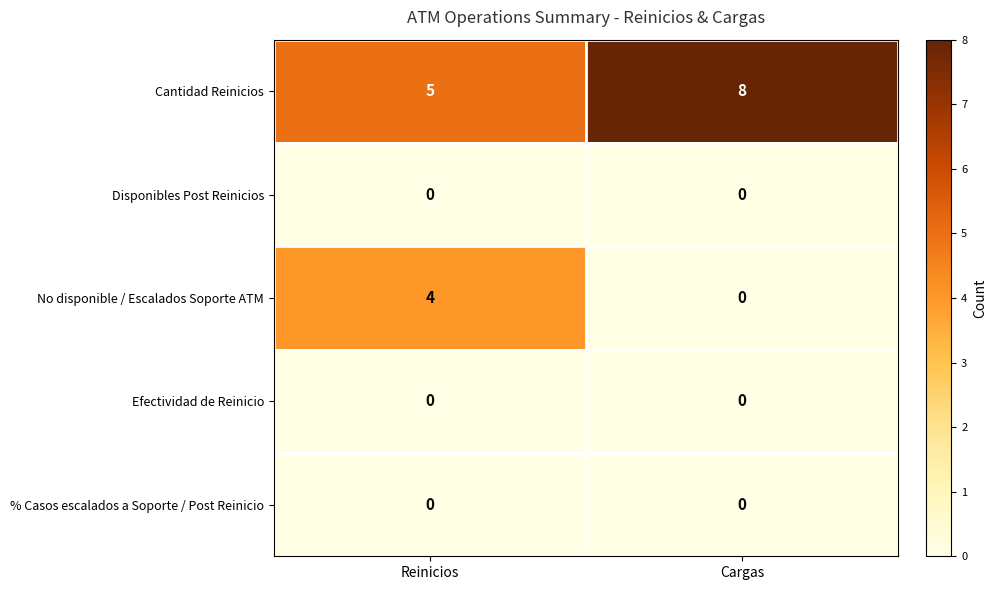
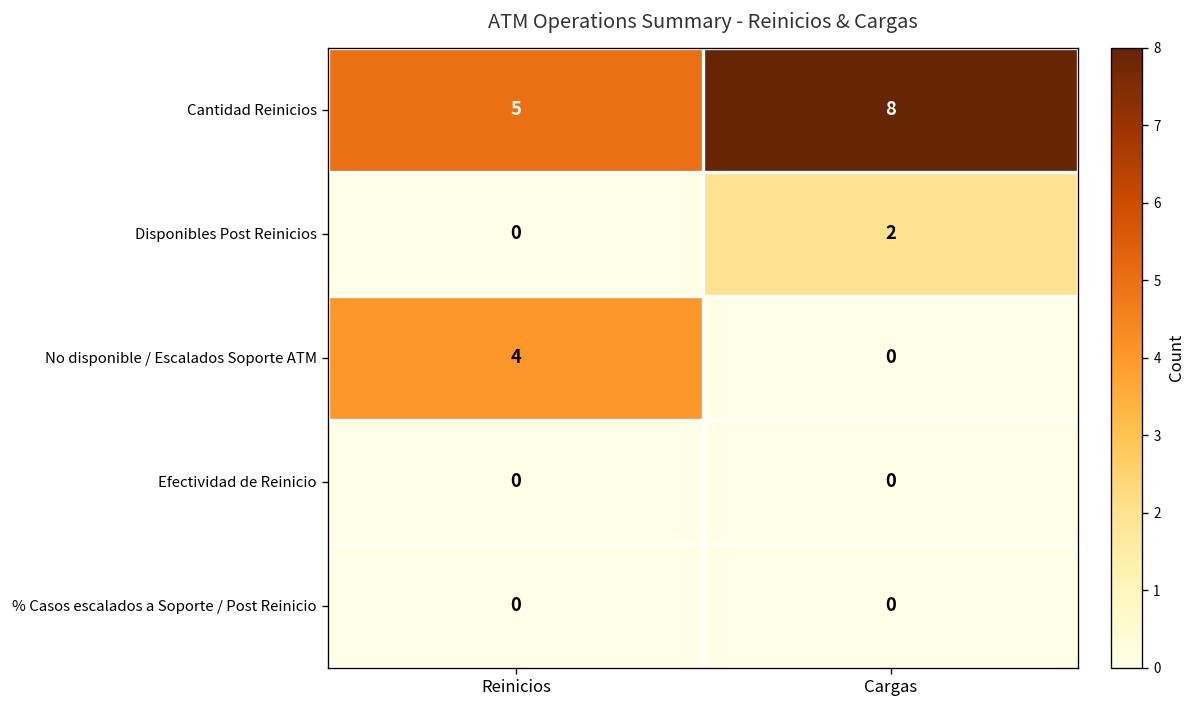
Disponibles Post Reinicios, Cargas: 0 -> 2
